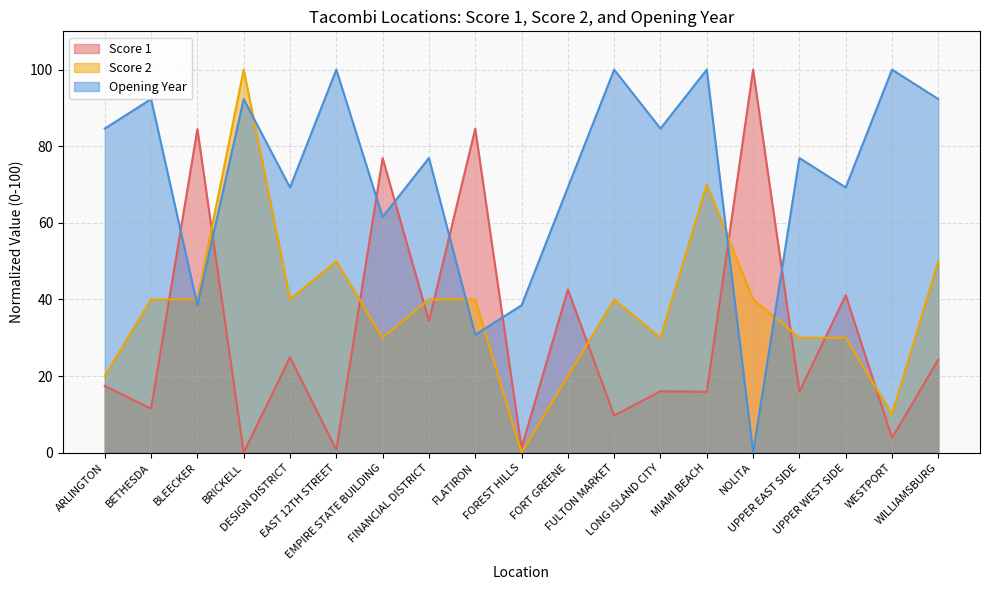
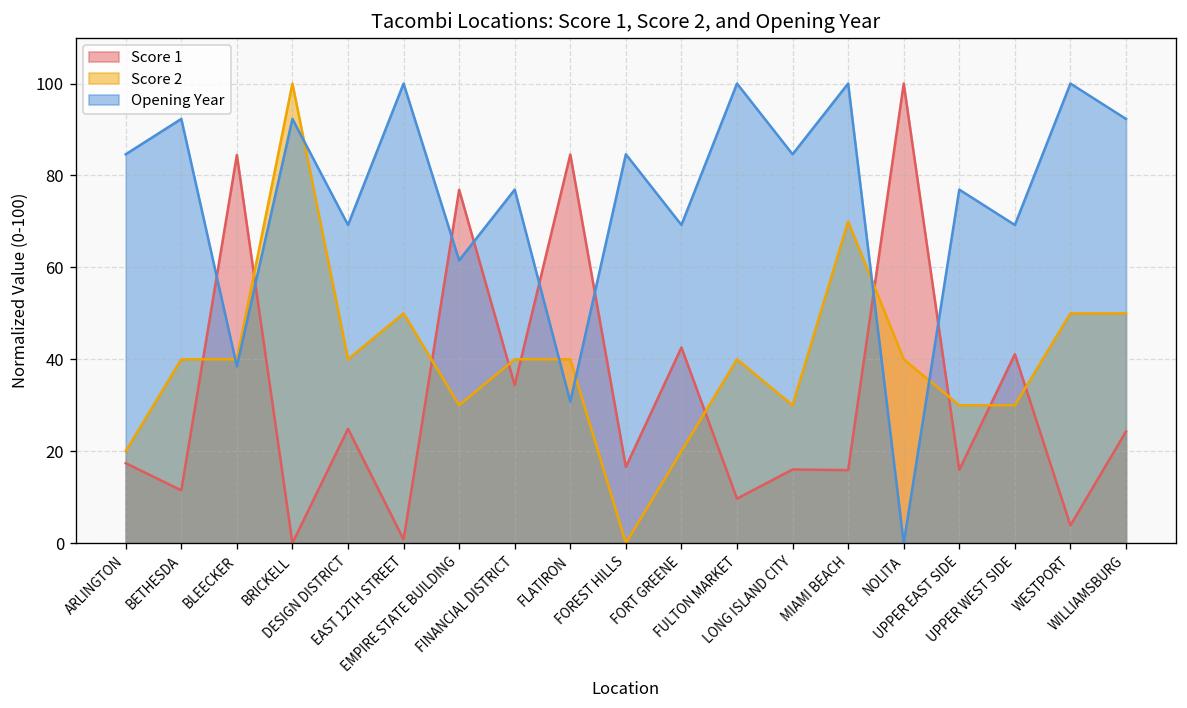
Score 1, FOREST HILLS: 1 -> 17
Opening Year, FOREST HILLS: 38 -> 85
Score 2, WESTPORT: 10 -> 50
